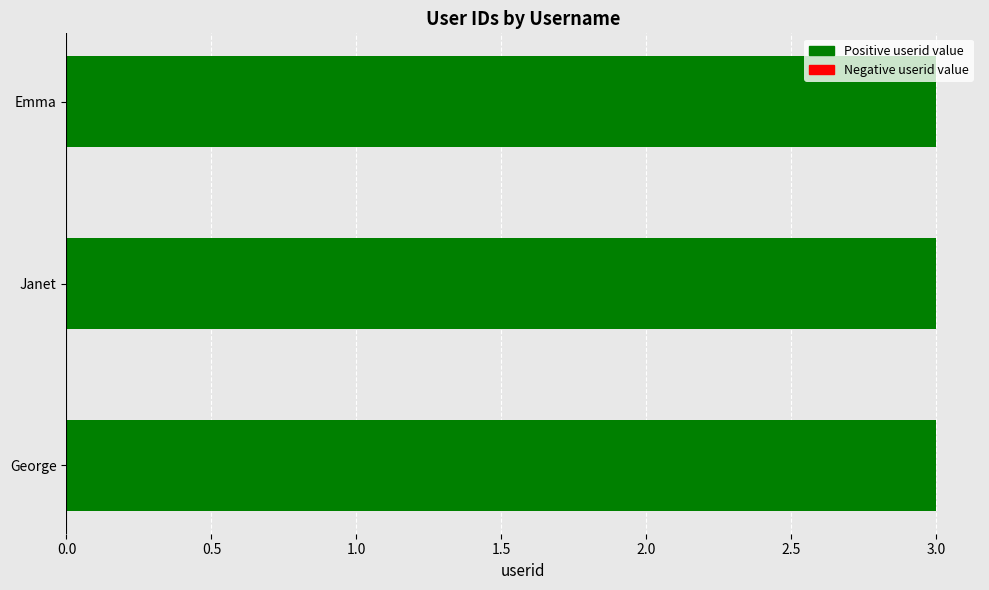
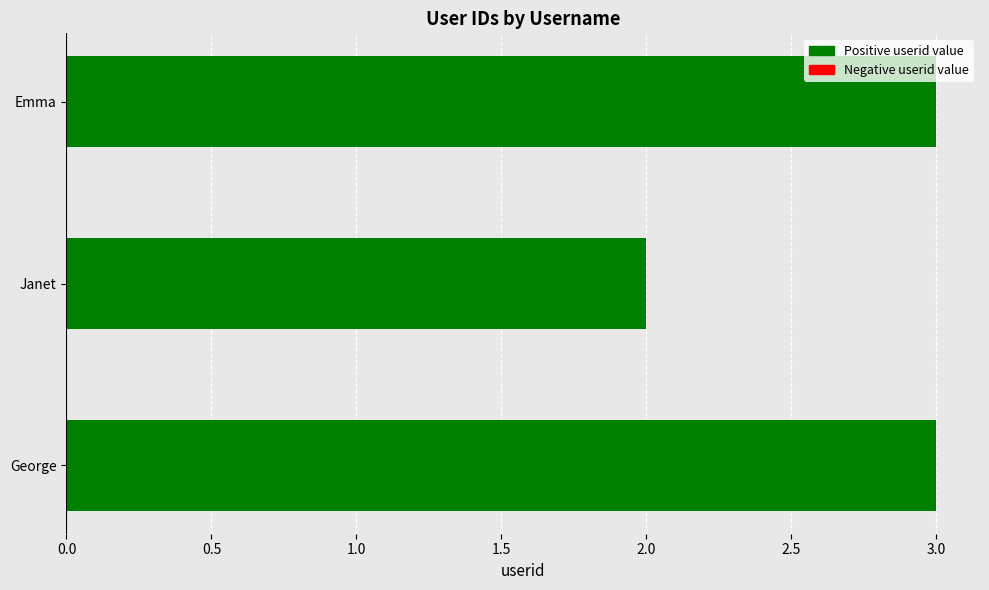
Janet: 3 -> 2
